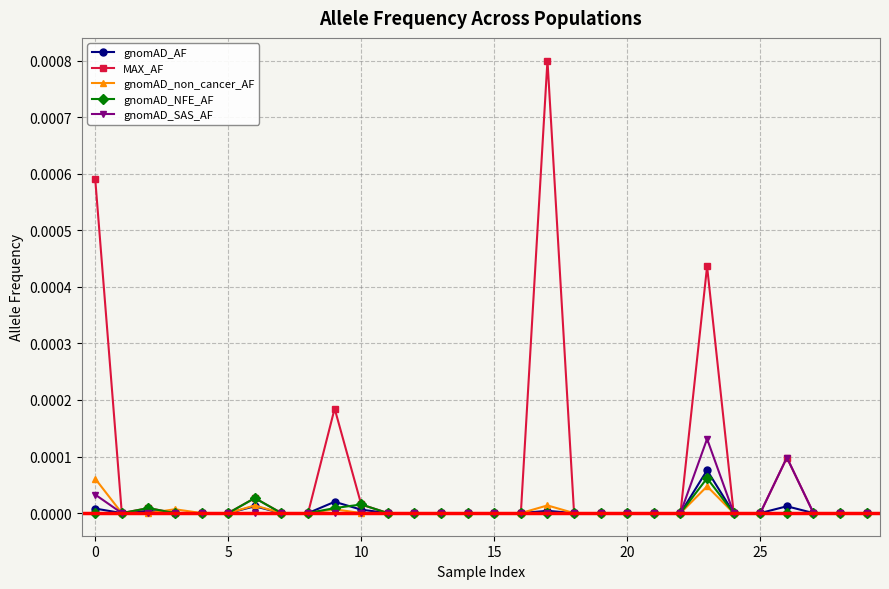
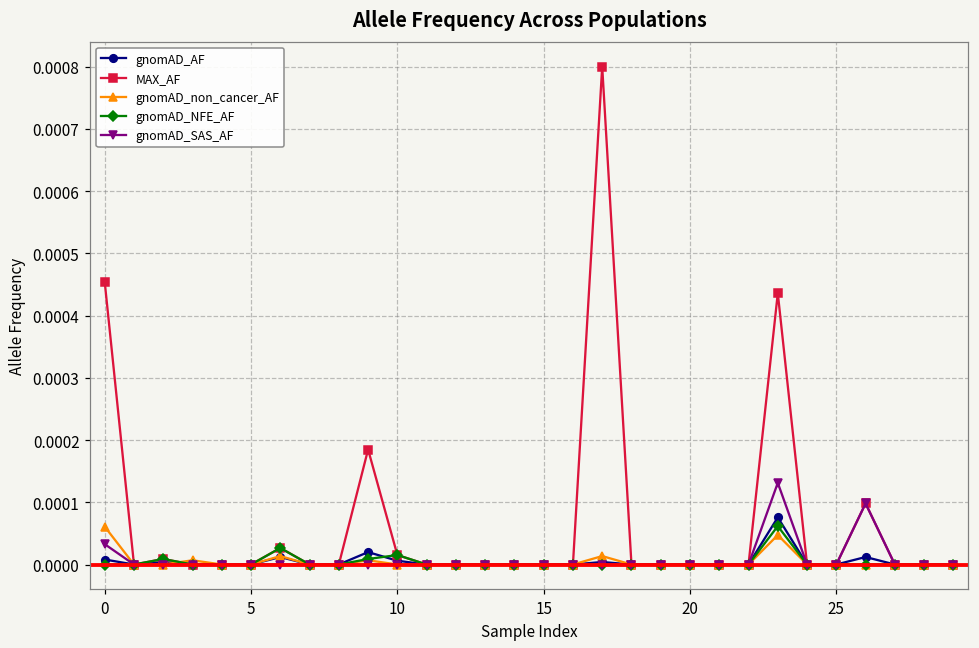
MAX_AF, 0: 0.00059 -> 0.00045
